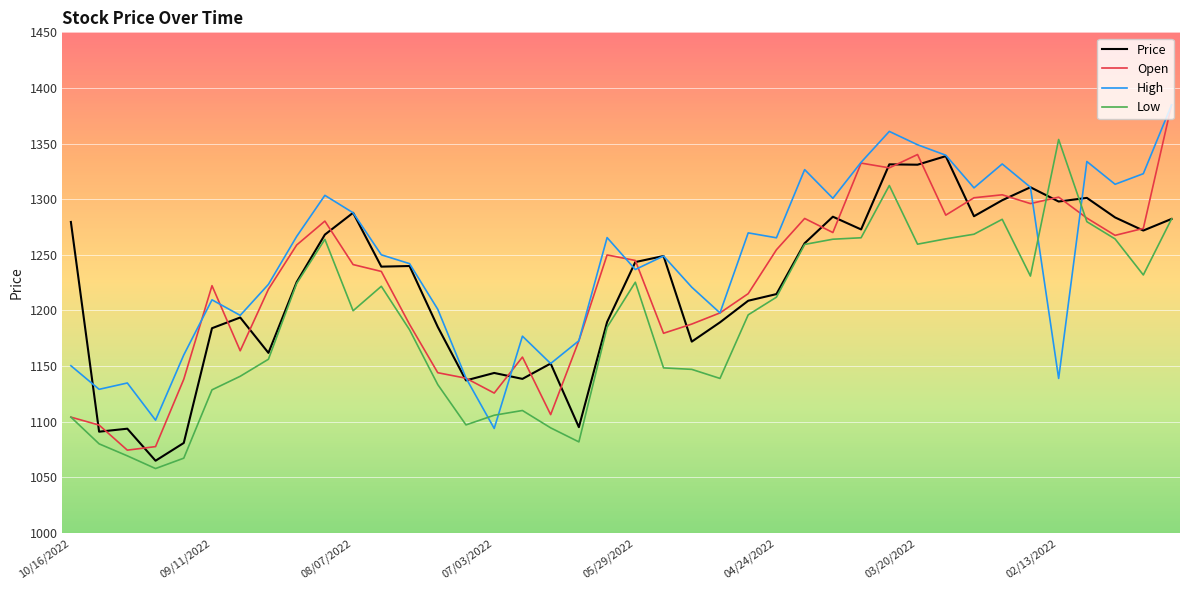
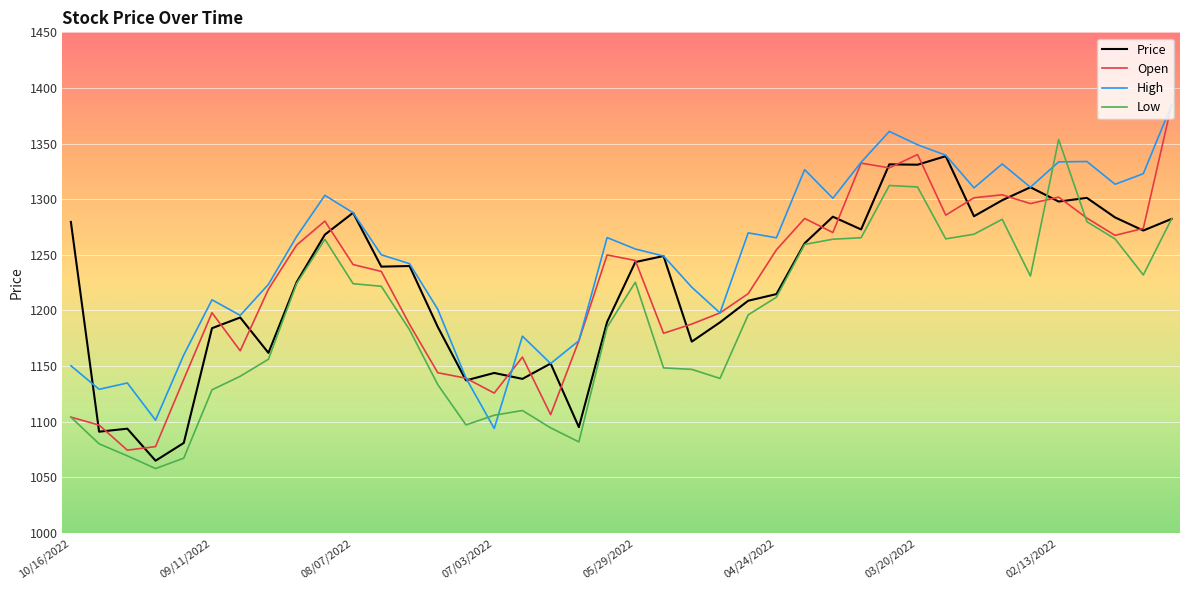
Open, 09/11/2022: 1222 -> 1198
Low, 08/07/2022: 1200 -> 1224
High, 05/29/2022: 1237 -> 1255
Low, 03/20/2022: 1260 -> 1311
High, 02/13/2022: 1139 -> 1334
